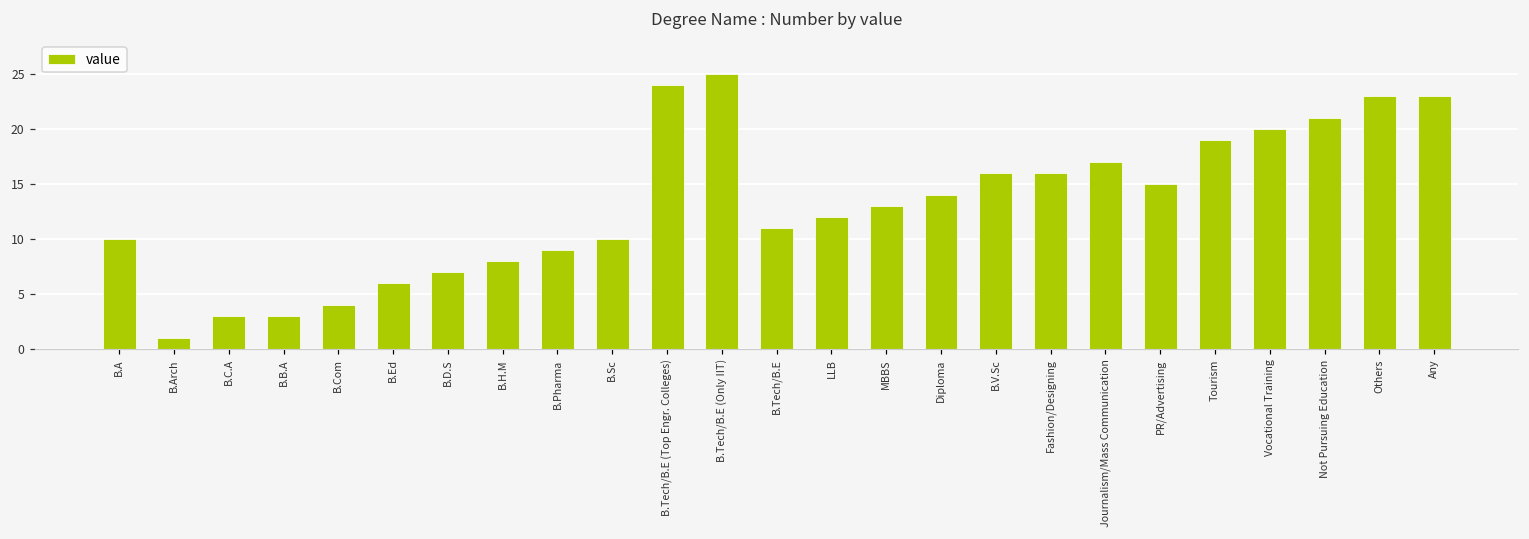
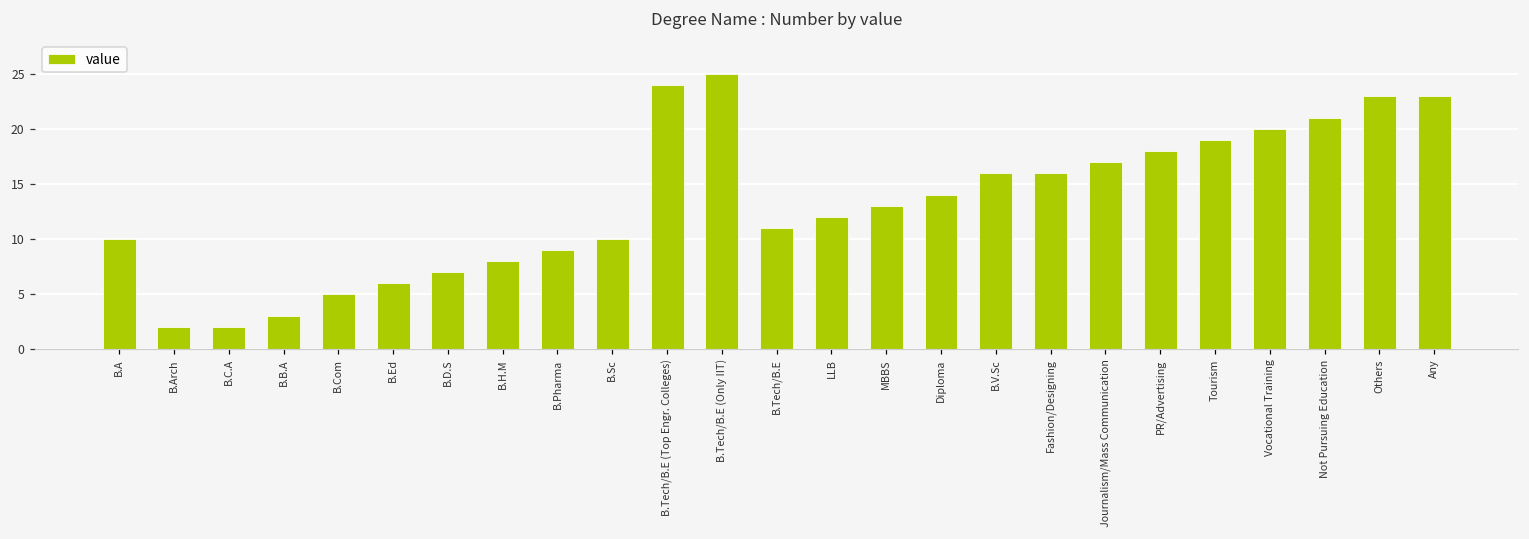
B.Arch: 1 -> 2
B.C.A: 3 -> 2
B.Com: 4 -> 5
PR/Advertising: 15 -> 18
